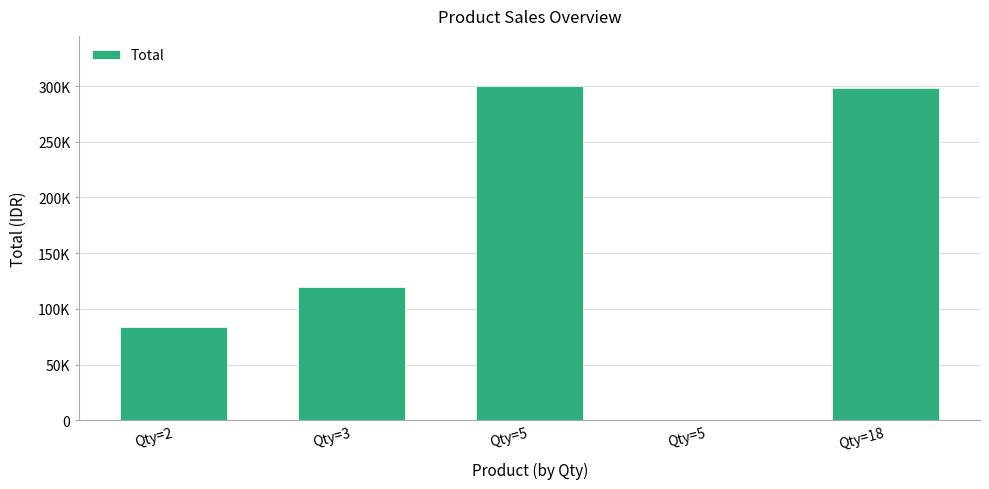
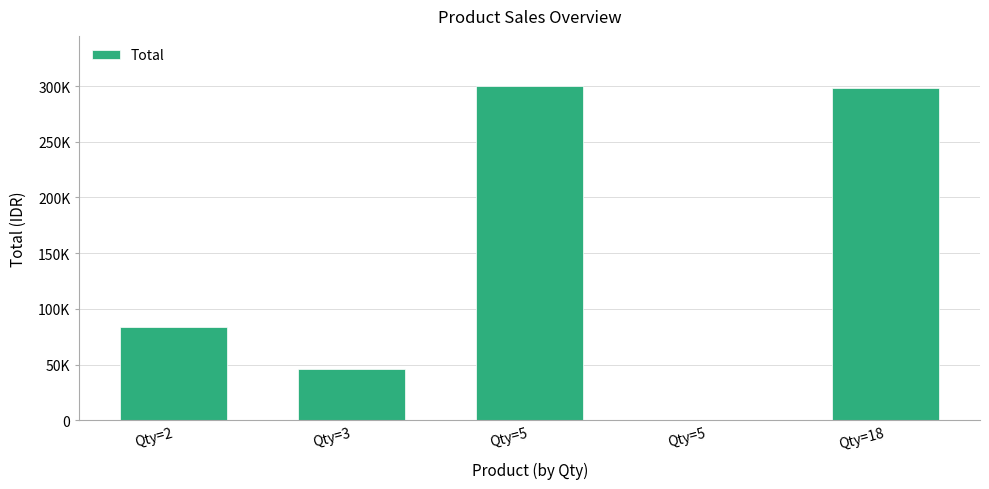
Qty=3: 120000 -> 46000
